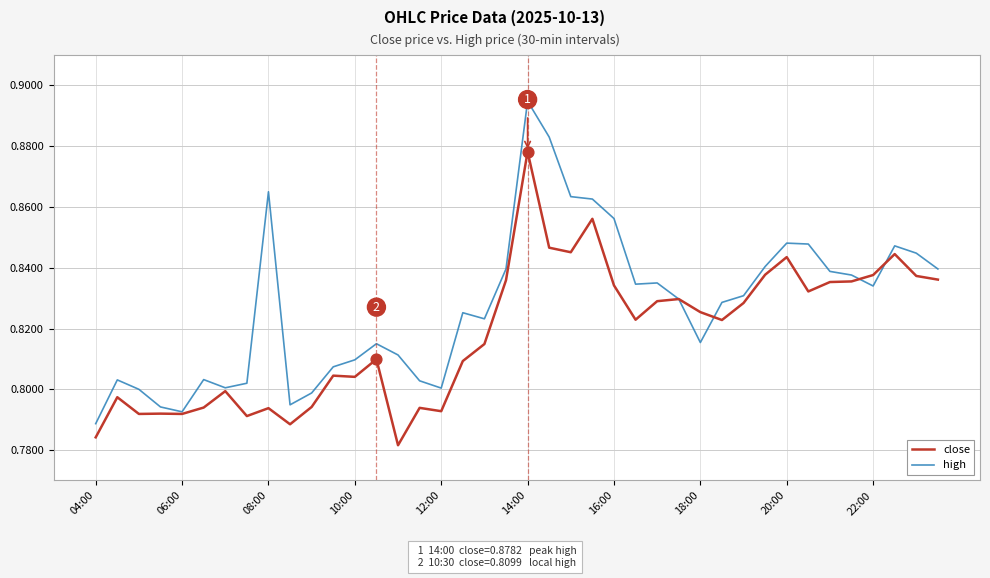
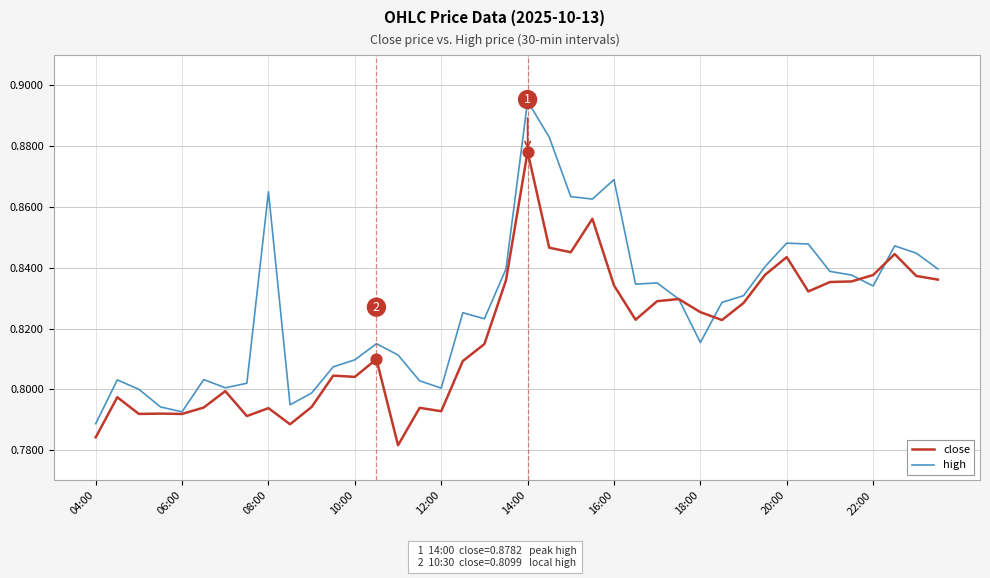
high, 16:00: 0.856 -> 0.869
